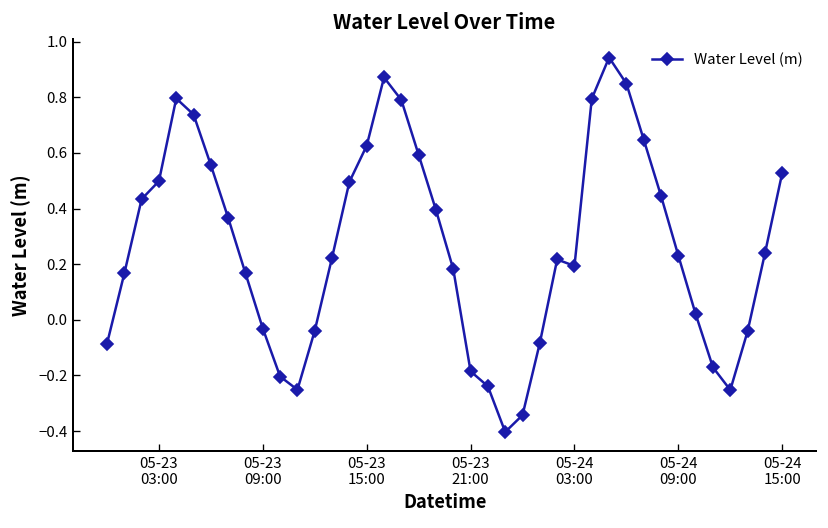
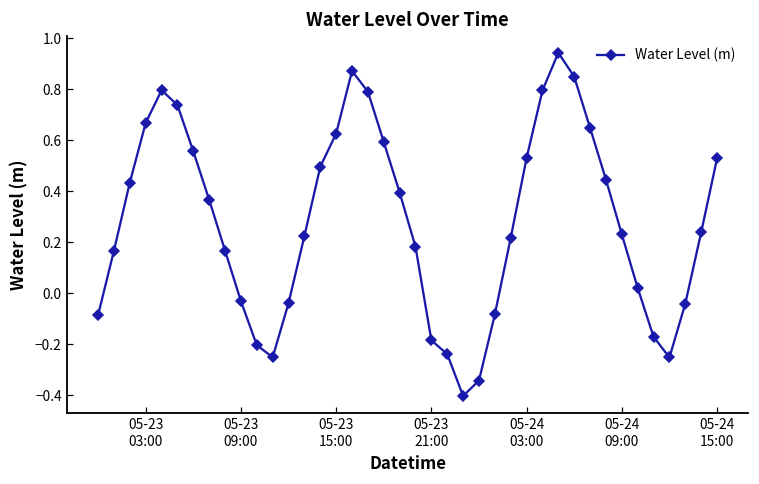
05-23 03:00: 0.50 -> 0.67
05-24 03:00: 0.19 -> 0.53
